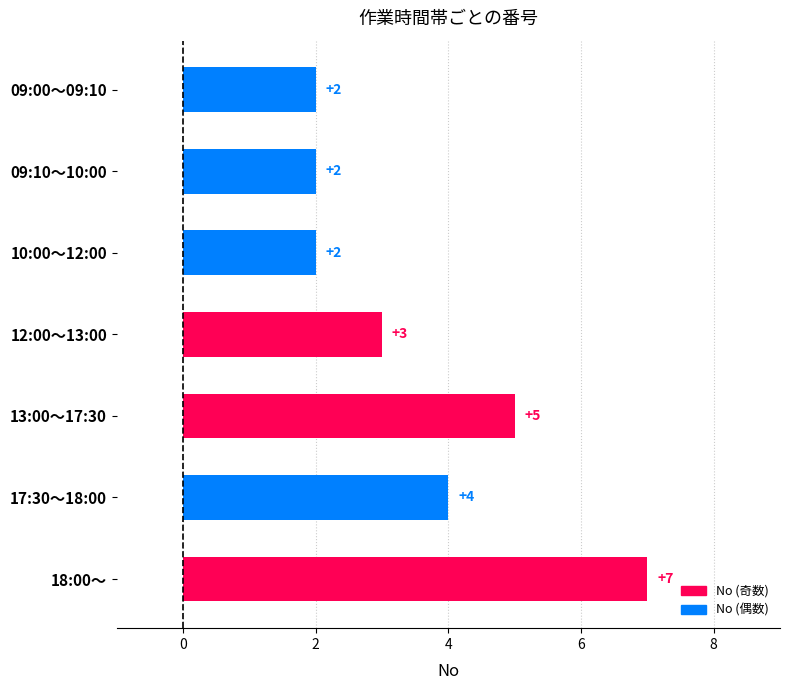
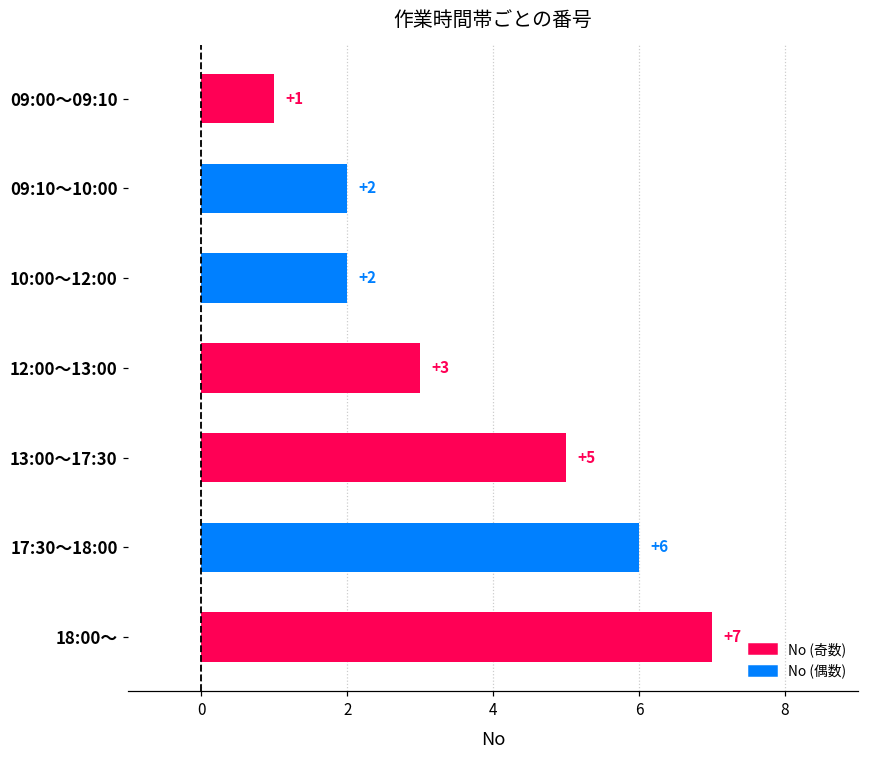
09:00〜09:10: +2 -> +1
17:30〜18:00: +4 -> +6
